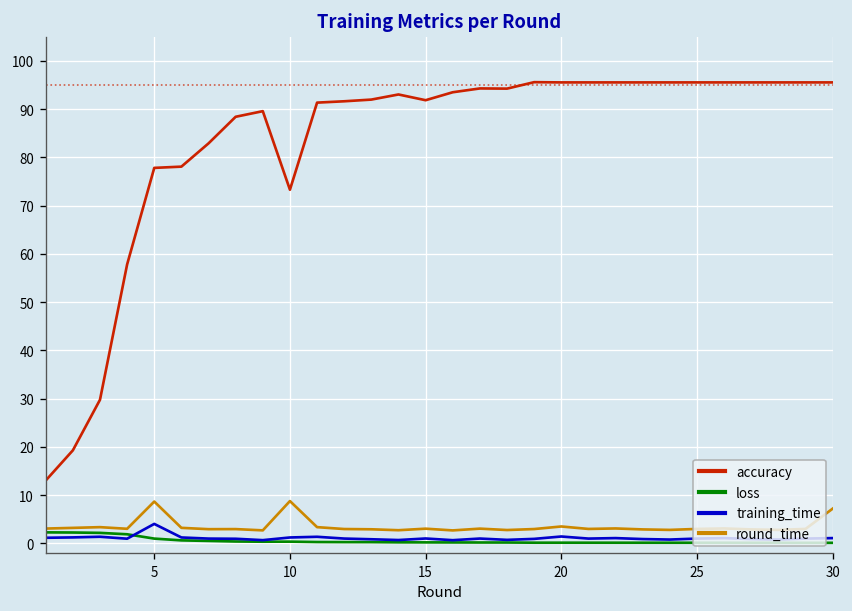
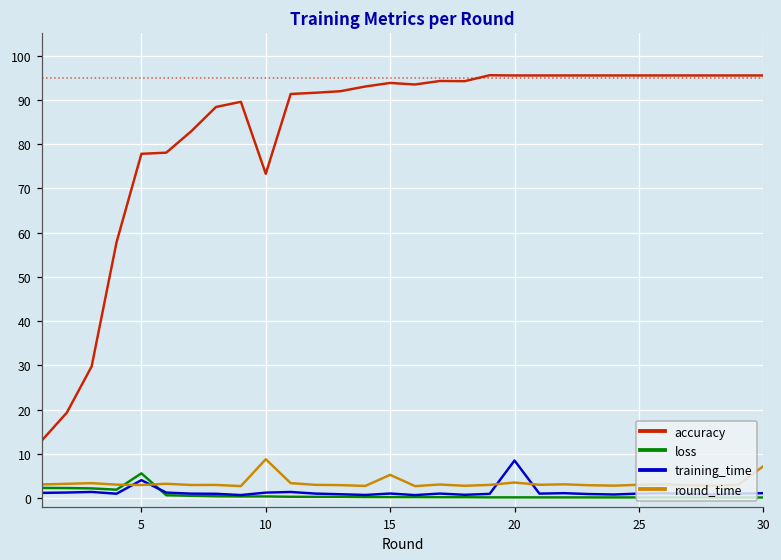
loss, 5: 1 -> 6
round_time, 5: 9 -> 3
accuracy, 15: 92 -> 94
round_time, 15: 3 -> 5
training_time, 20: 1 -> 8
